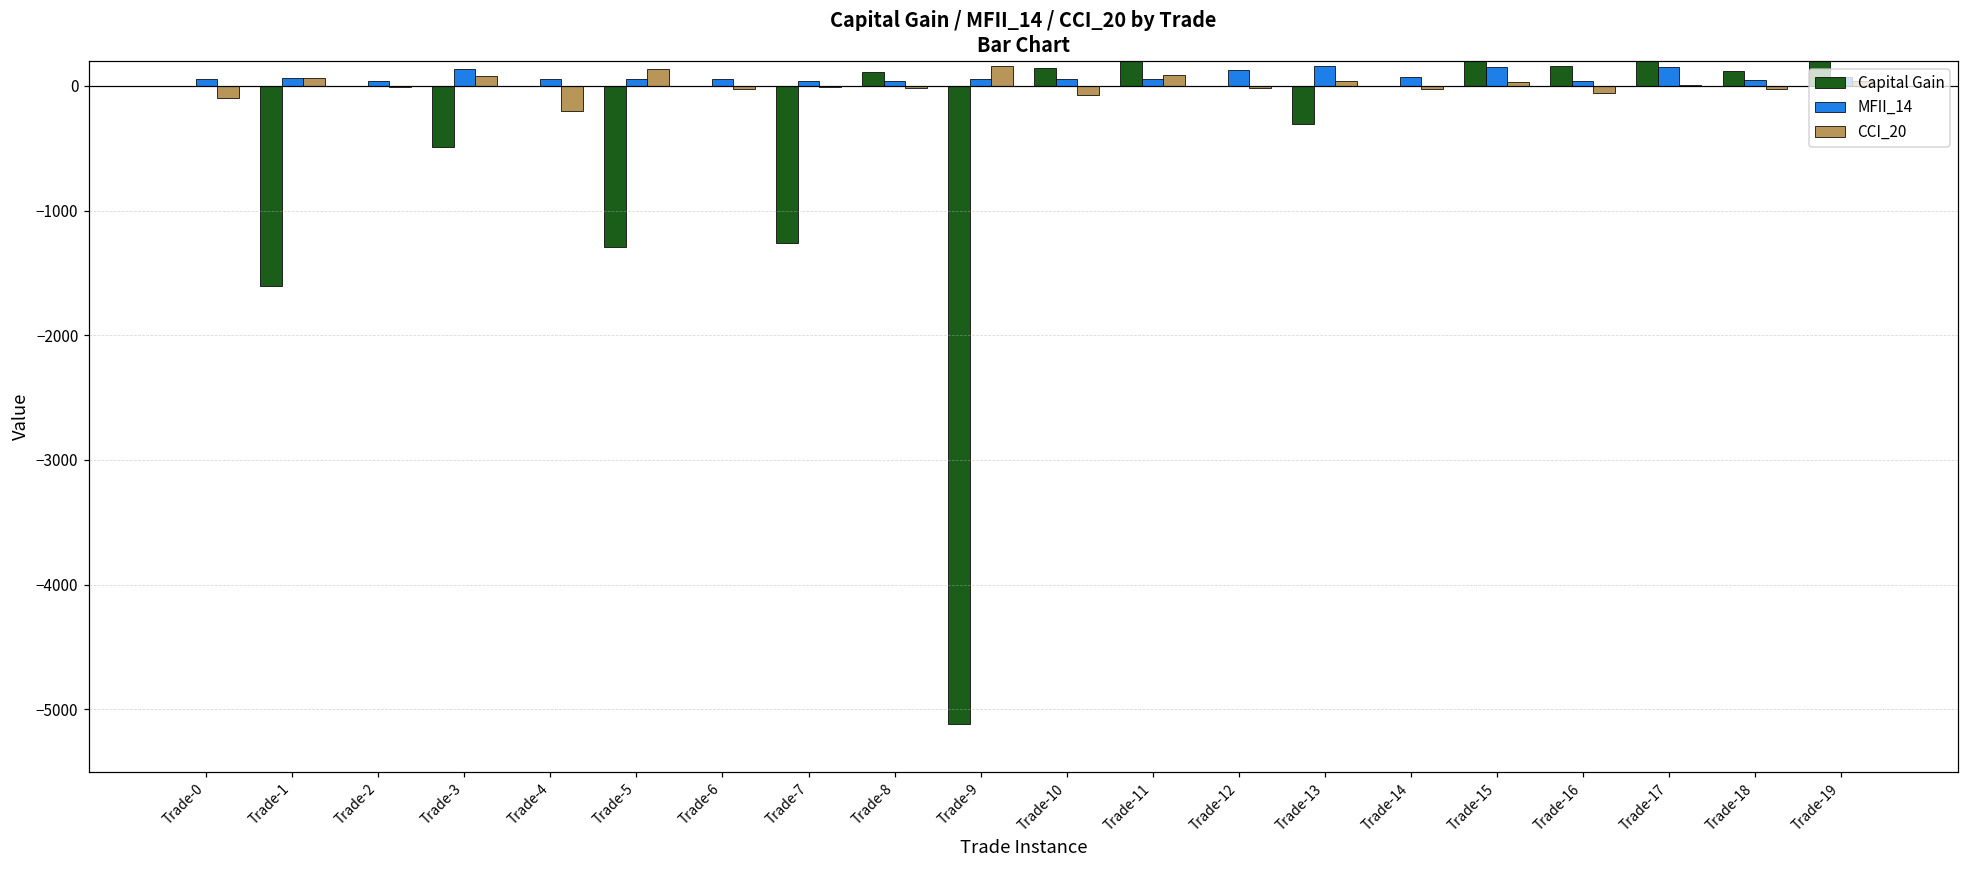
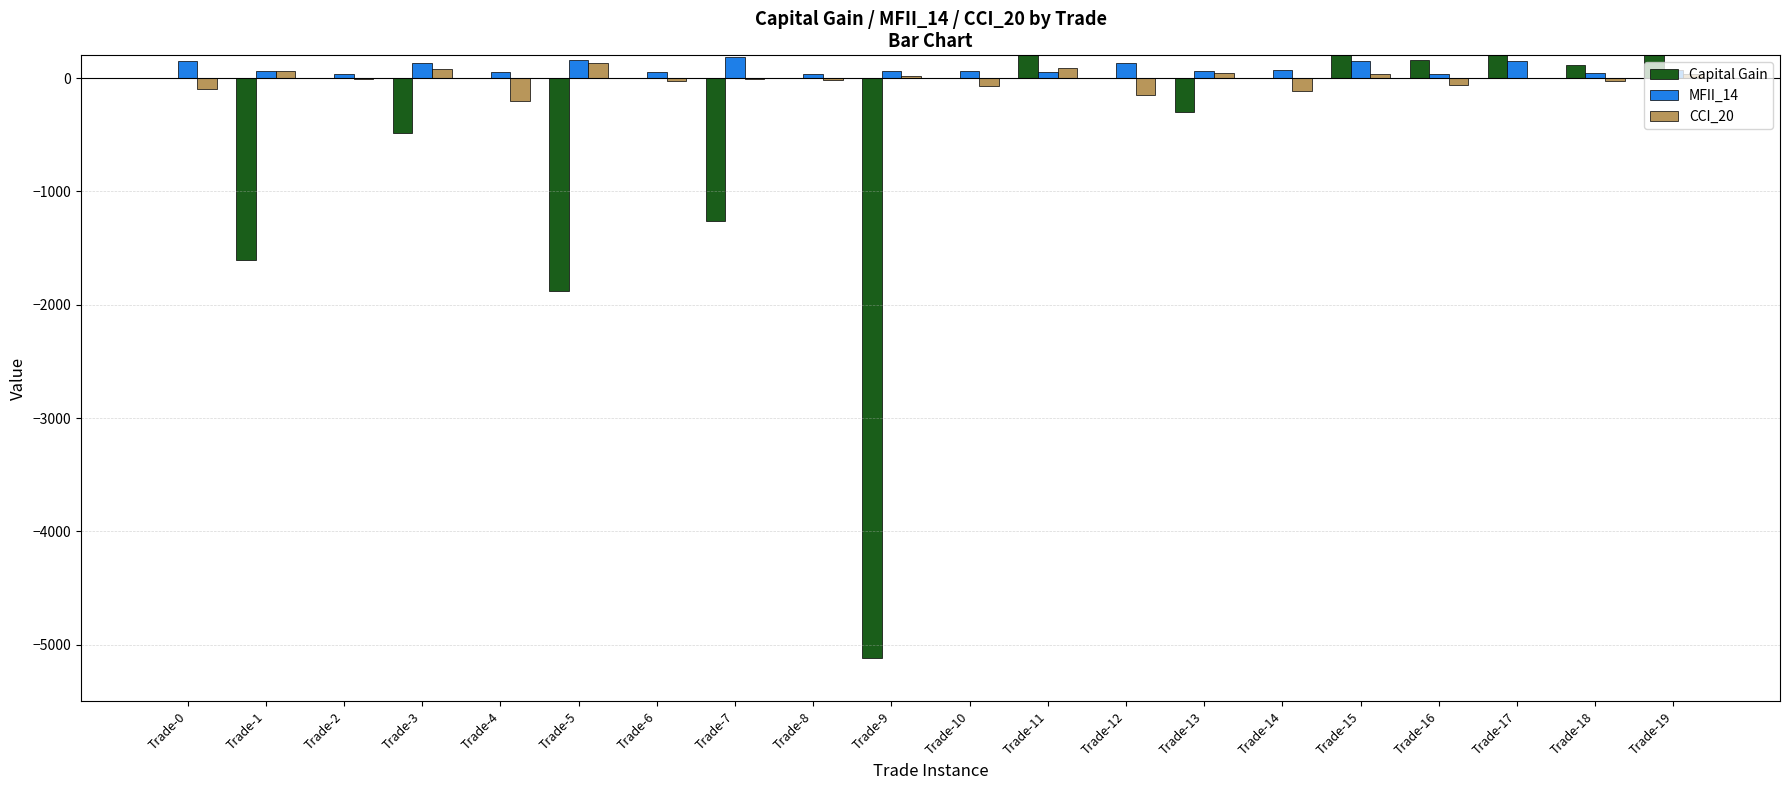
MFII_14, Trade-0: 50 -> 150
Capital Gain, Trade-5: -1290 -> -1880
MFII_14, Trade-5: 60 -> 160
MFII_14, Trade-7: 40 -> 180
Capital Gain, Trade-8: 110 -> 0
CCI_20, Trade-9: 160 -> 20
Capital Gain, Trade-10: 140 -> 0
CCI_20, Trade-12: -20 -> -150
MFII_14, Trade-13: 160 -> 60
CCI_20, Trade-14: -30 -> -120
